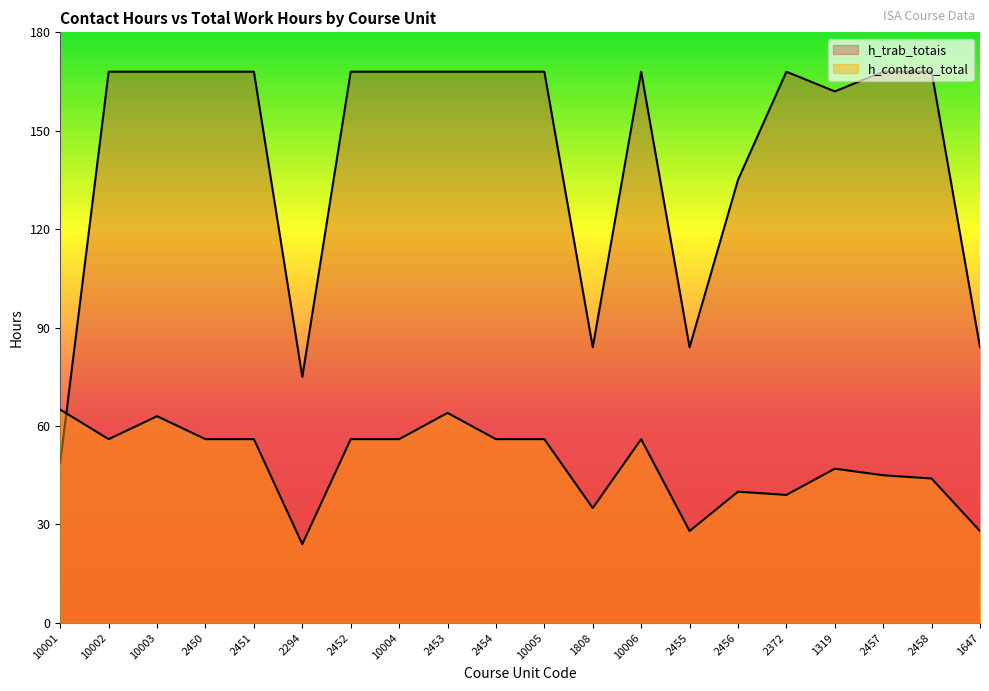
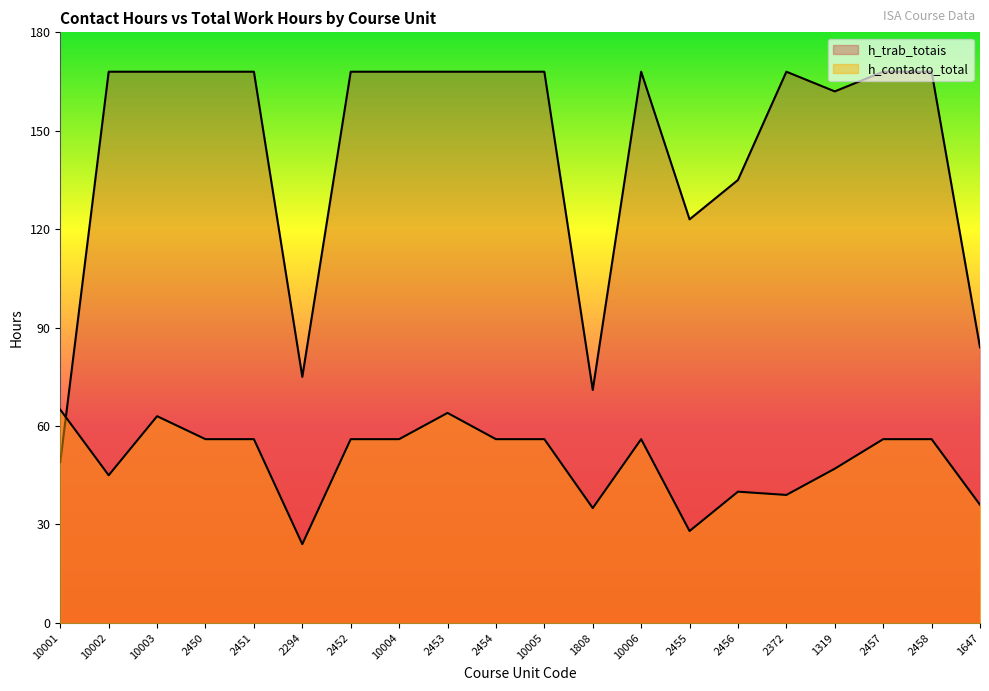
h_contacto_total, 10002: 56 -> 45
h_trab_totais, 1808: 84 -> 71
h_trab_totais, 2455: 84 -> 123
h_contacto_total, 2457: 45 -> 56
h_contacto_total, 2458: 44 -> 56
h_contacto_total, 1647: 28 -> 36
